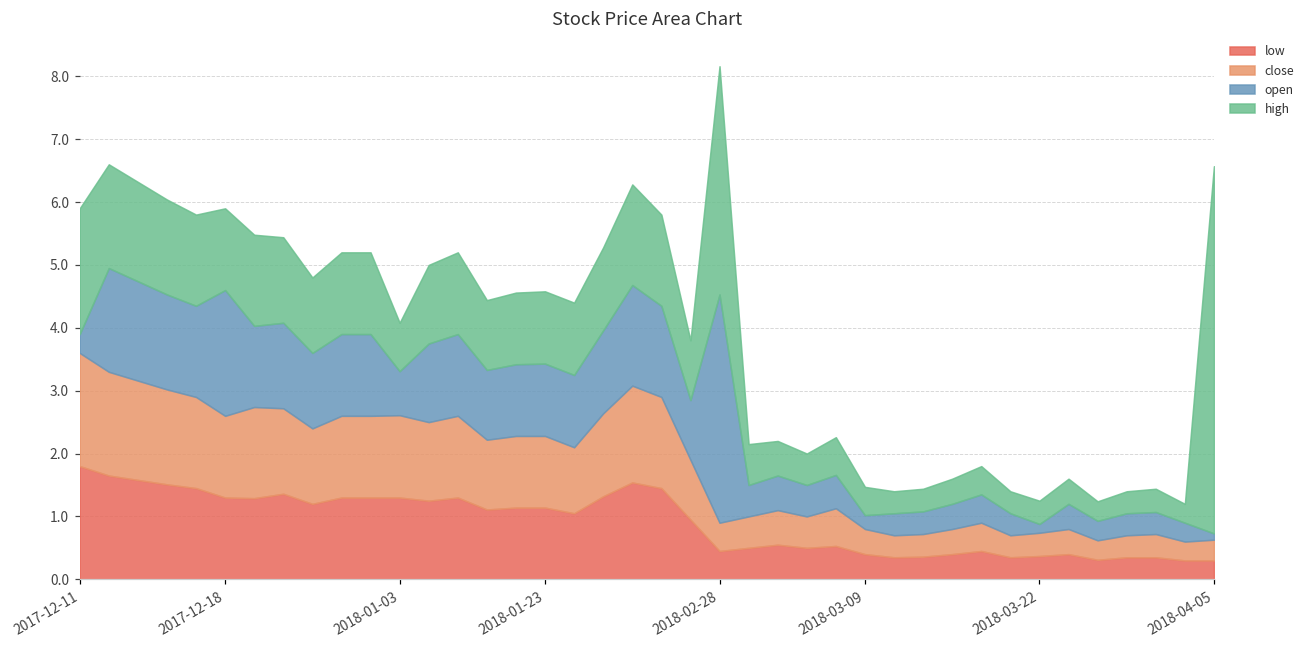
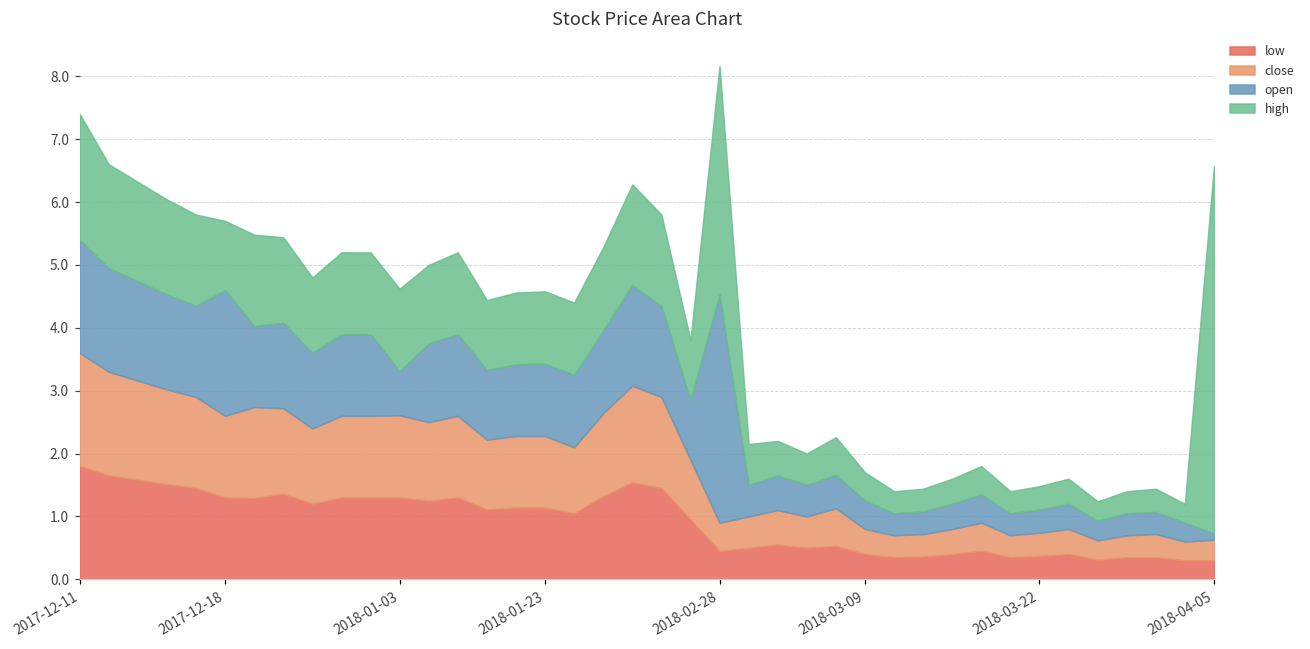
open, 2017-12-11: 0.3 -> 1.8
high, 2017-12-18: 1.3 -> 1.1
high, 2018-01-03: 0.8 -> 1.3
open, 2018-03-09: 0.2 -> 0.4
open, 2018-03-22: 0.1 -> 0.4
